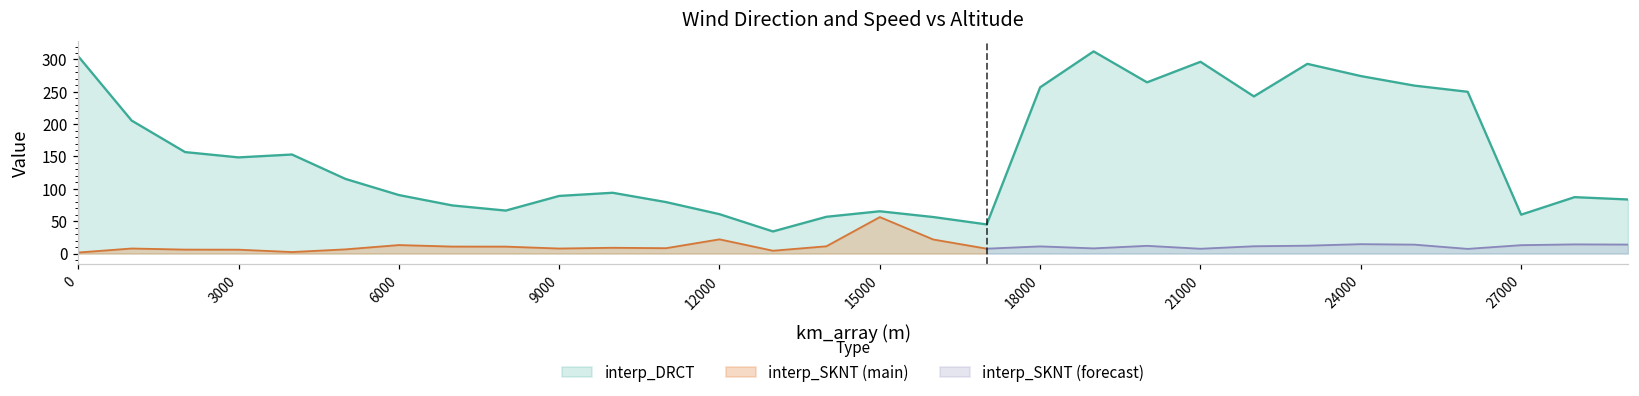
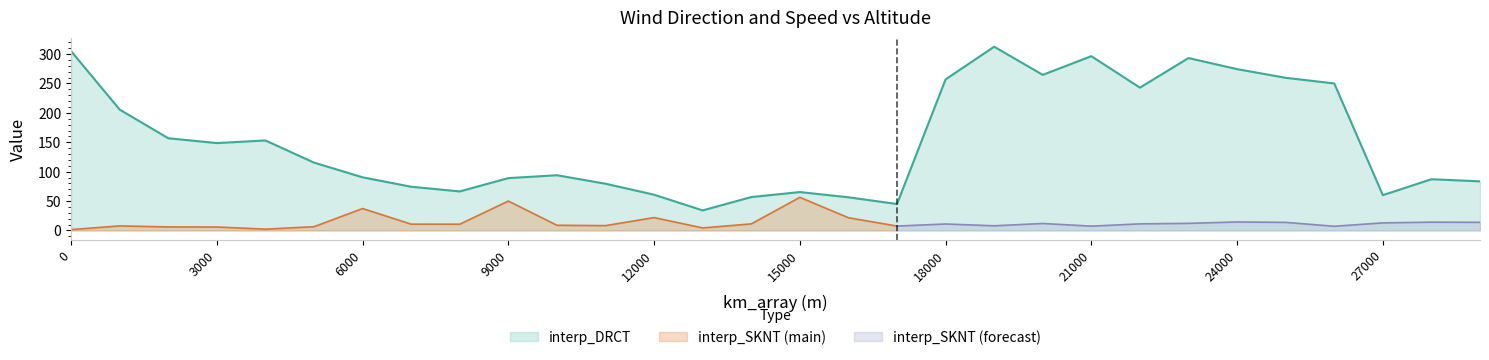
interp_SKNT (main), 6000: 10 -> 40
interp_SKNT (main), 9000: 10 -> 50
